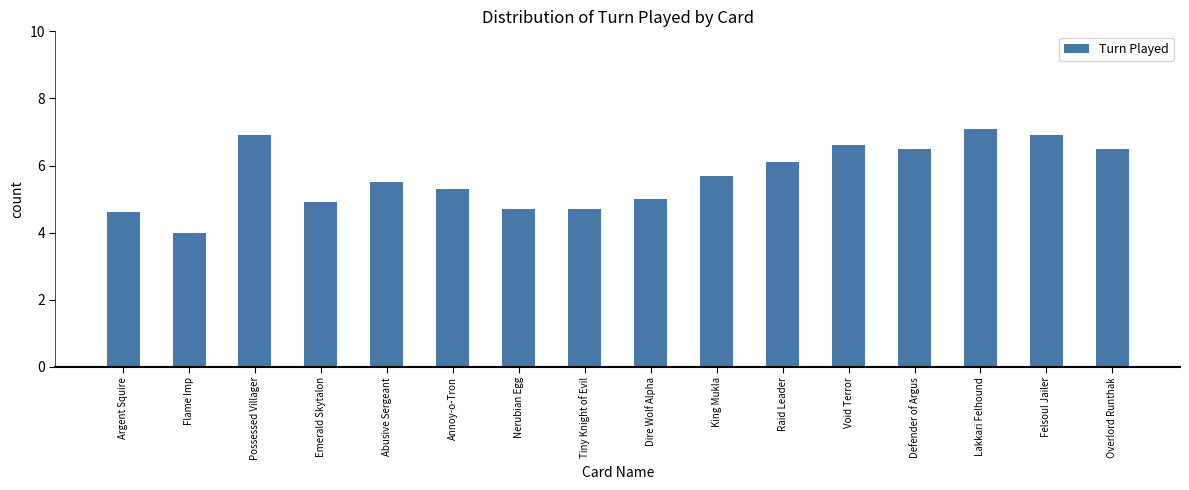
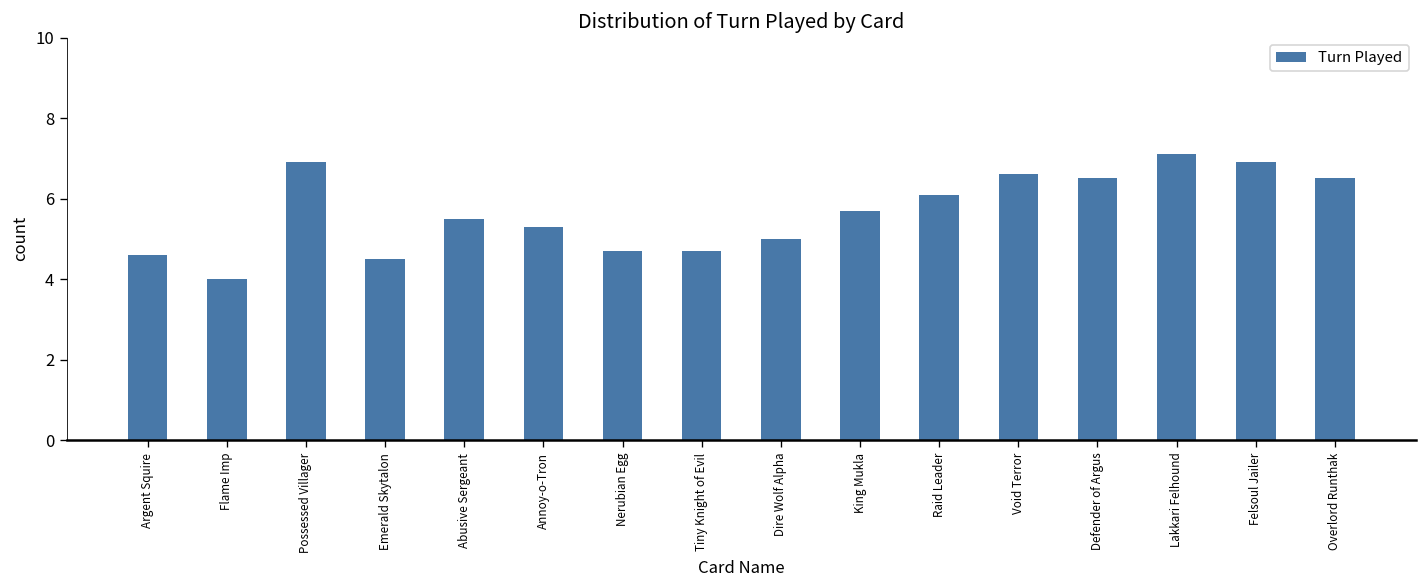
Emerald Skytalon: 4.9 -> 4.5
